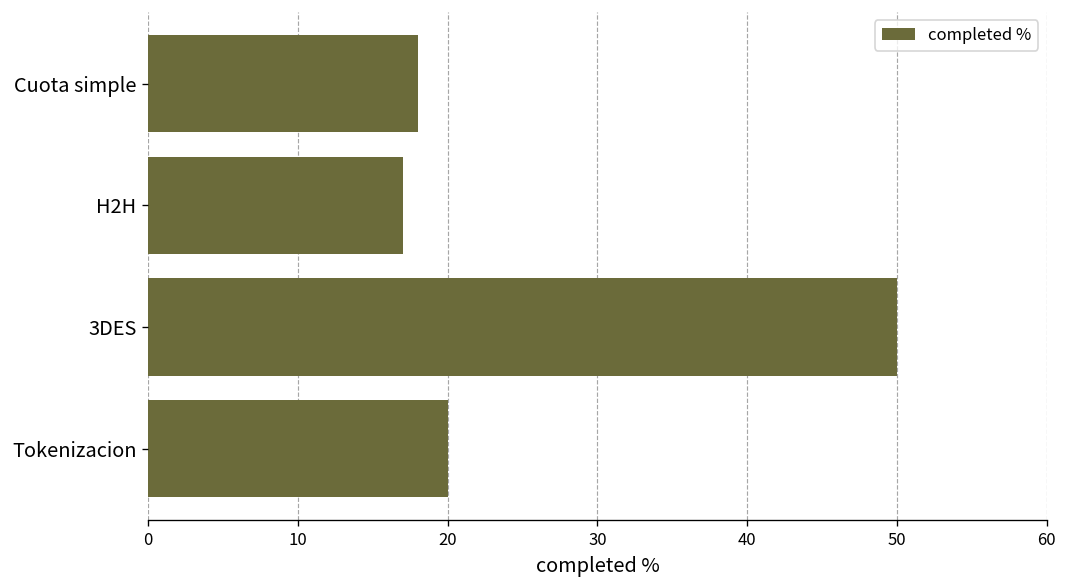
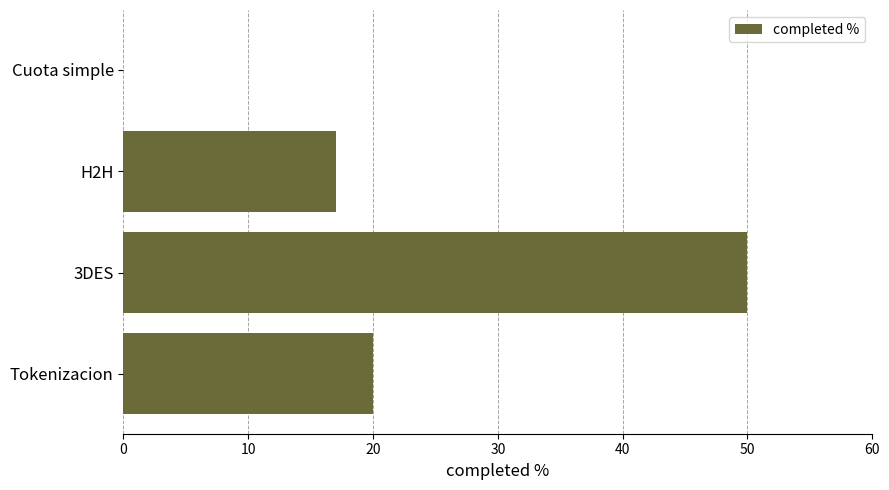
Cuota simple: 18 -> 0
